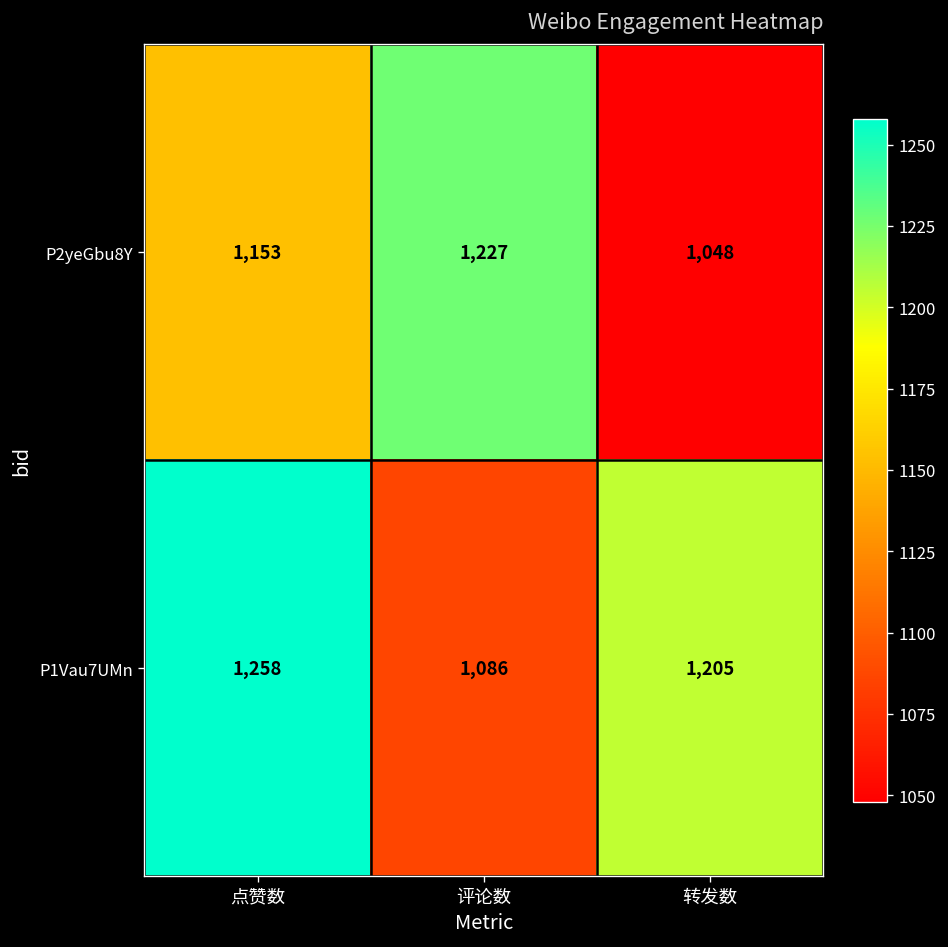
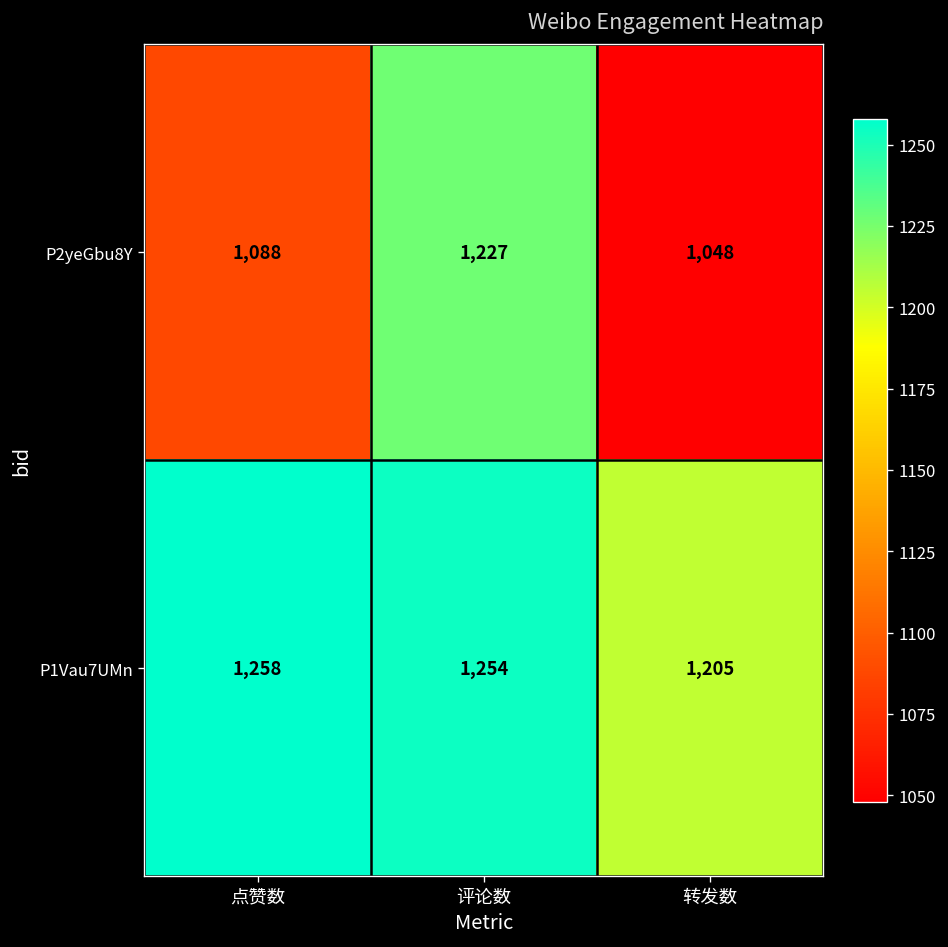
P2yeGbu8Y, 点赞数: 1,153 -> 1,088
P1Vau7UMn, 评论数: 1,086 -> 1,254
